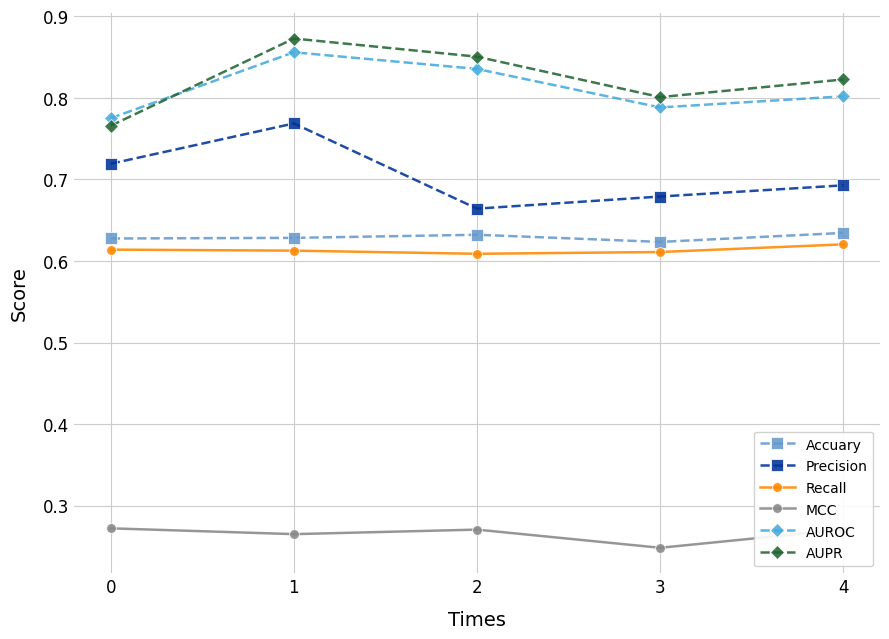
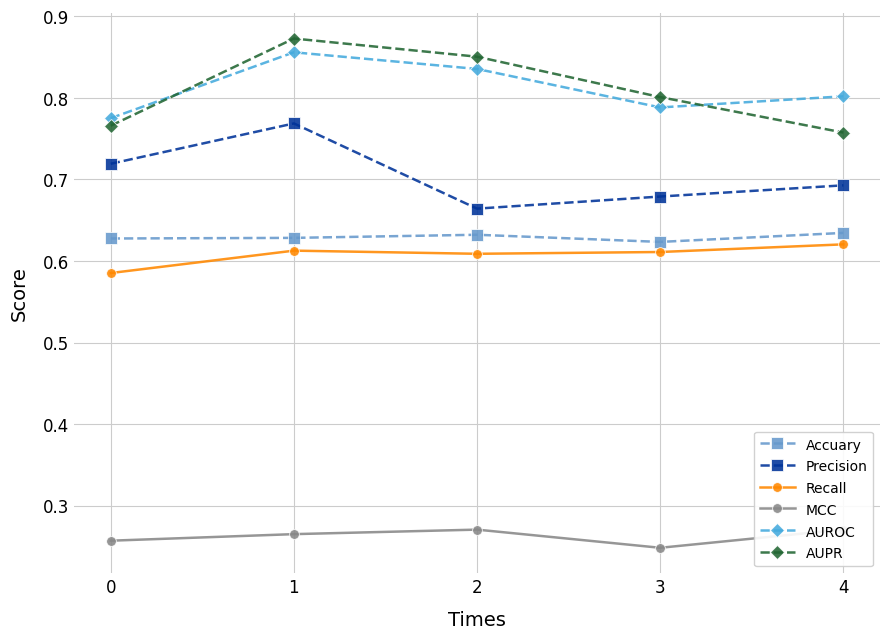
Recall, 0: 0.61 -> 0.59
MCC, 0: 0.27 -> 0.26
AUPR, 4: 0.82 -> 0.76
